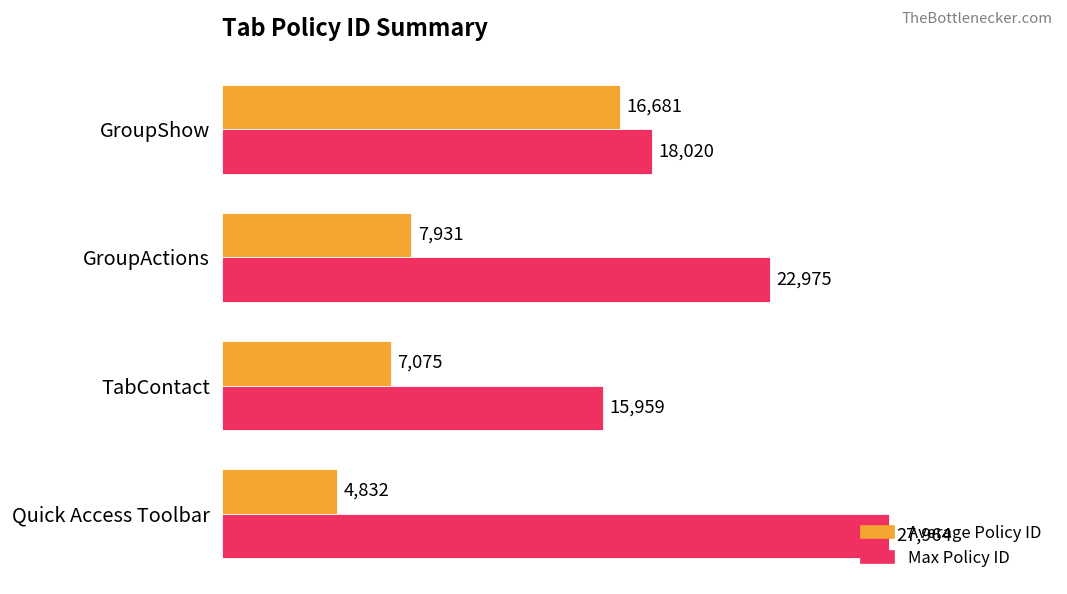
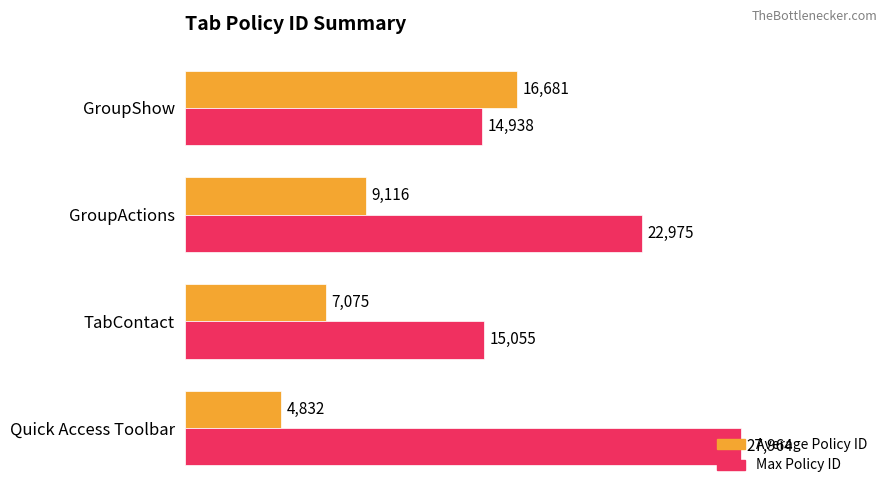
Max Policy ID, GroupShow: 18,020 -> 14,938
Average Policy ID, GroupActions: 7,931 -> 9,116
Max Policy ID, TabContact: 15,959 -> 15,055
